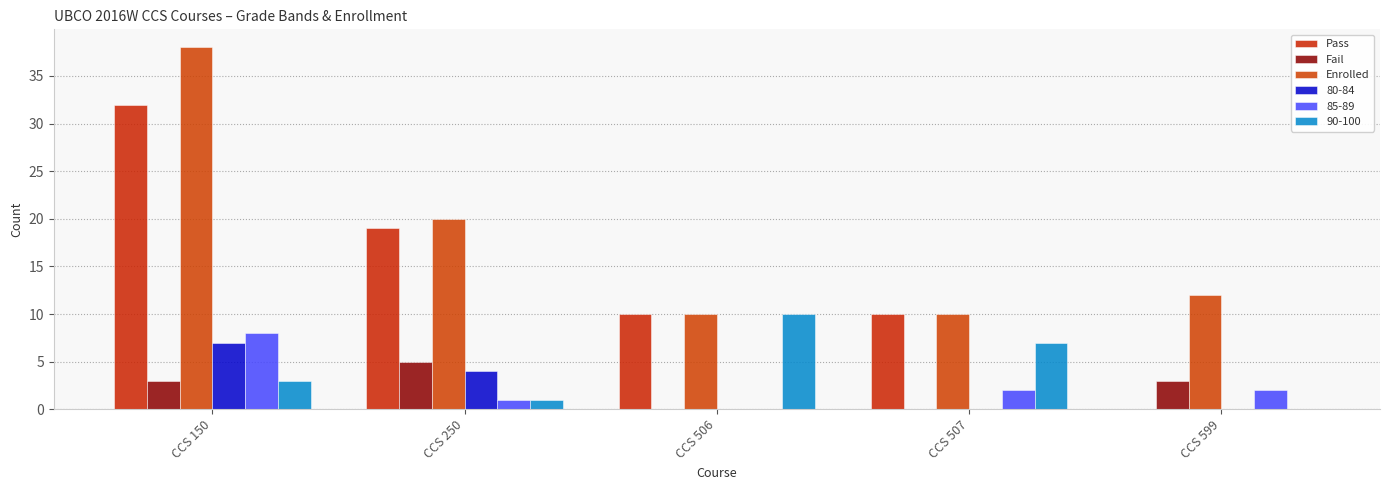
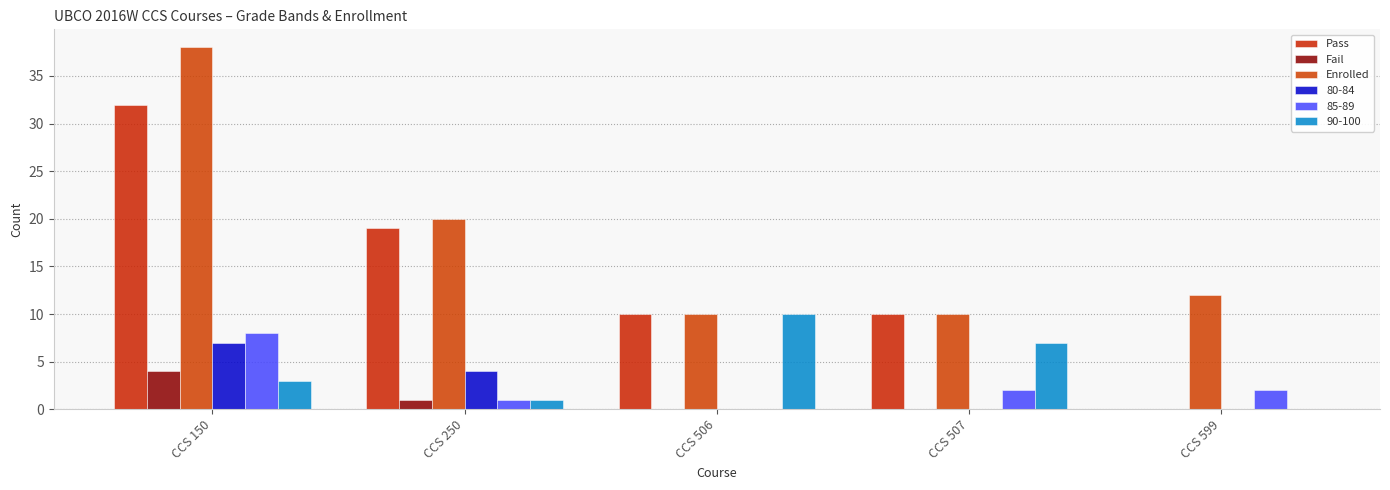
Fail, CCS 150: 3 -> 4
Fail, CCS 250: 5 -> 1
Fail, CCS 599: 3 -> 0
